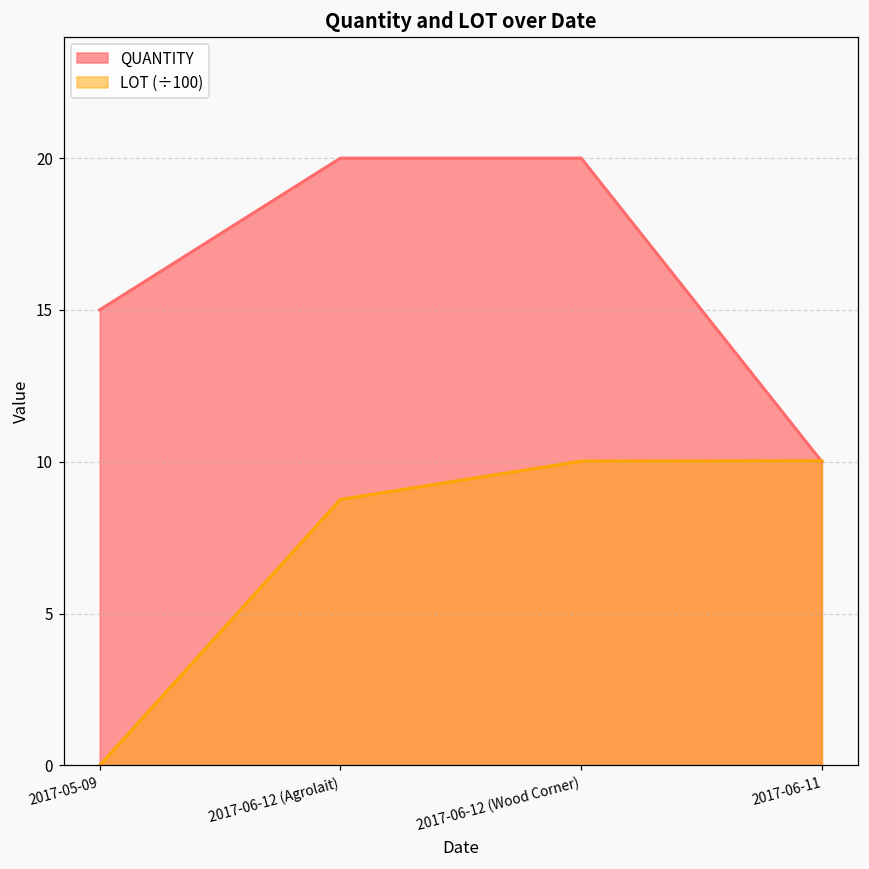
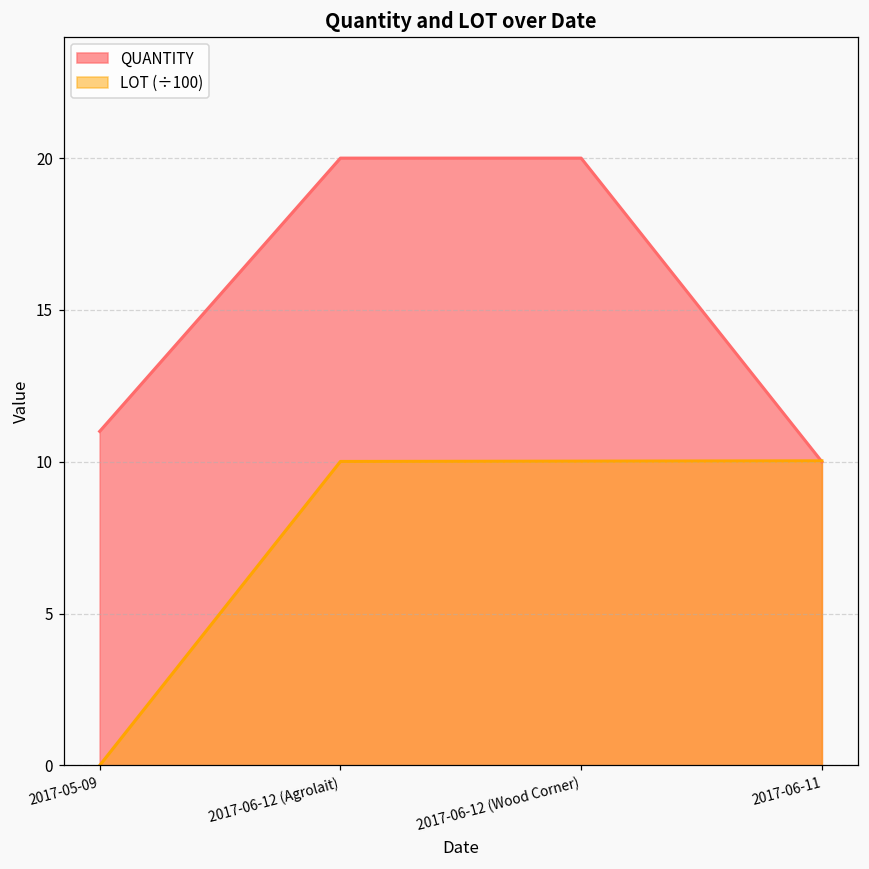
QUANTITY, 2017-05-09: 15 -> 11
LOT (÷100), 2017-06-12 (Agrolait): 8.8 -> 10.0
